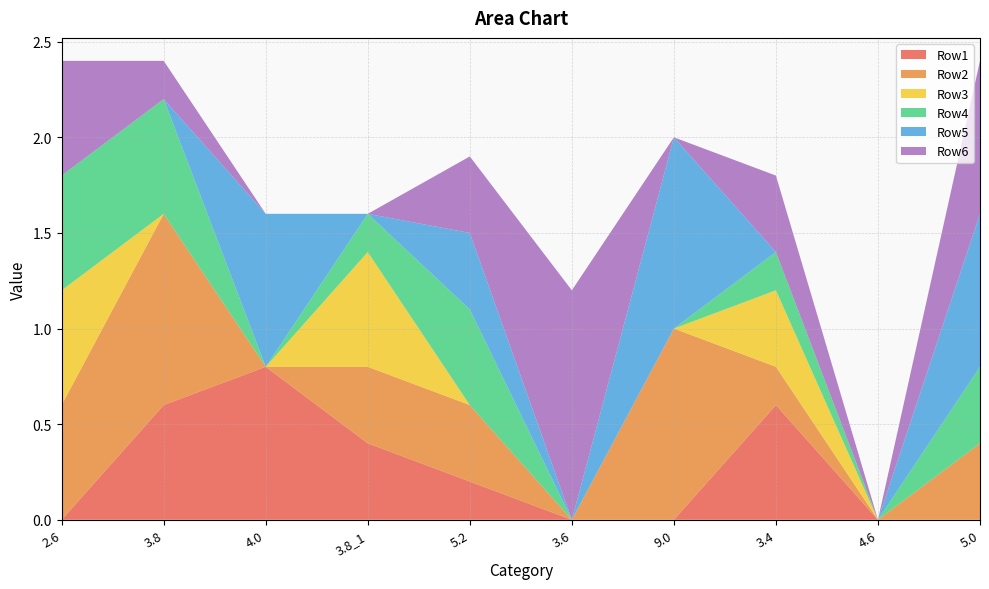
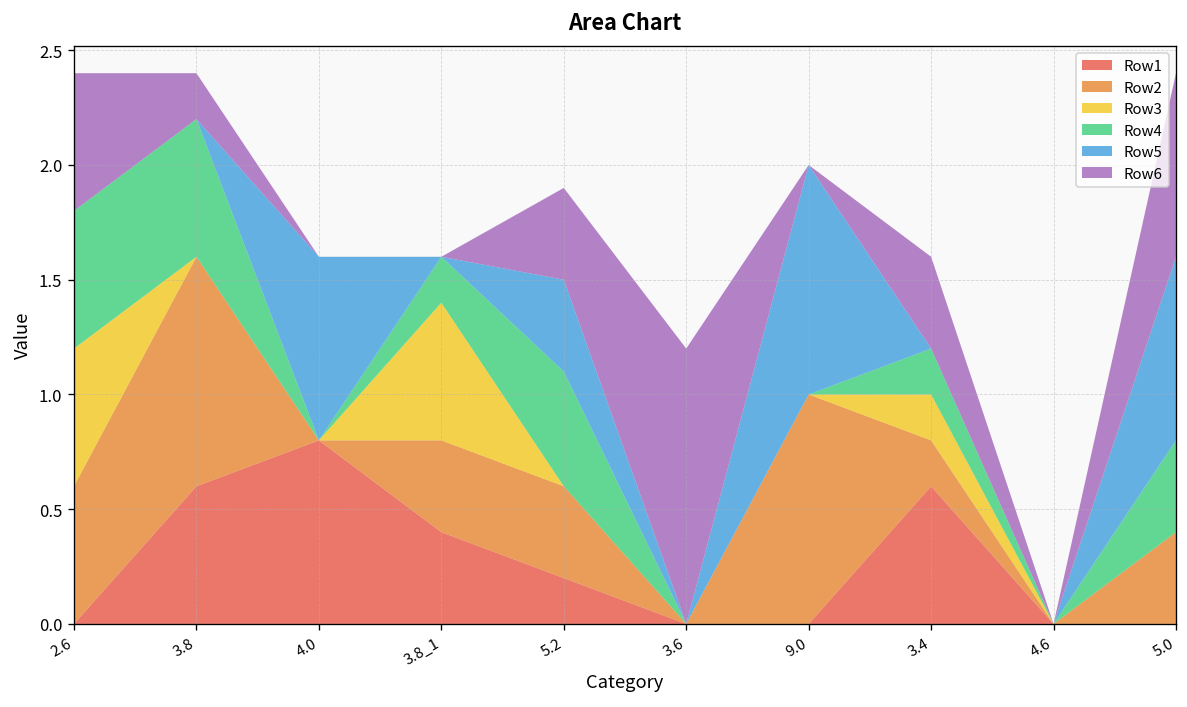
Row3, 3.4: 0.4 -> 0.2
